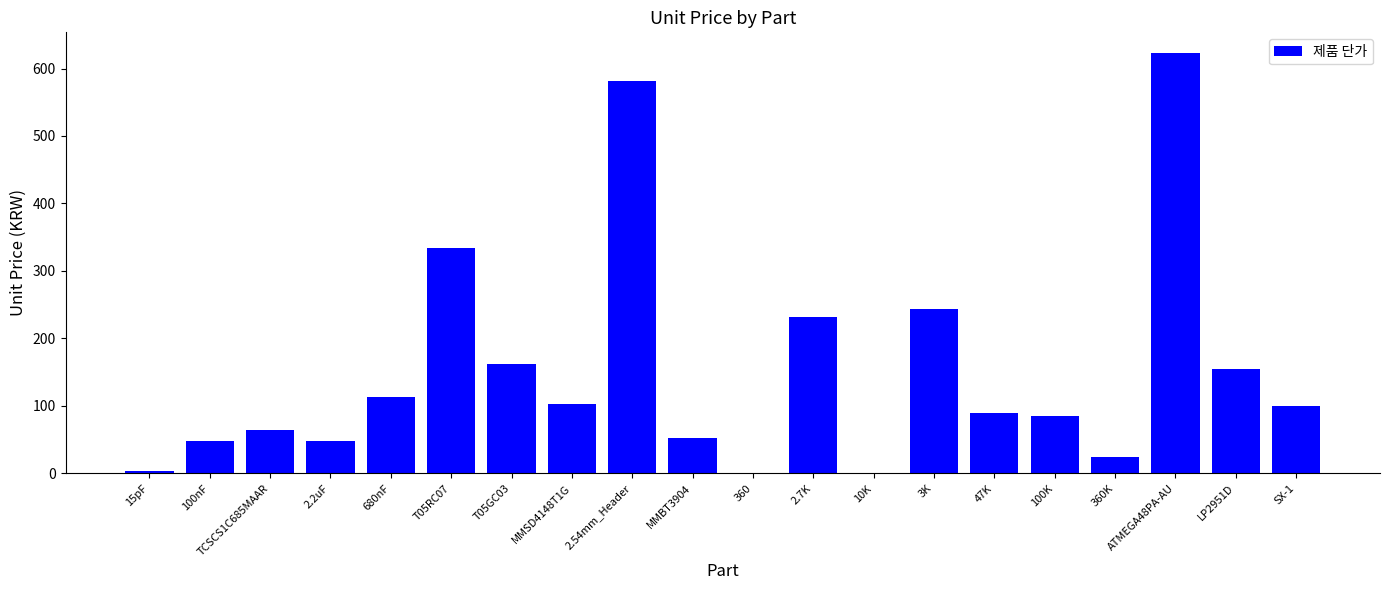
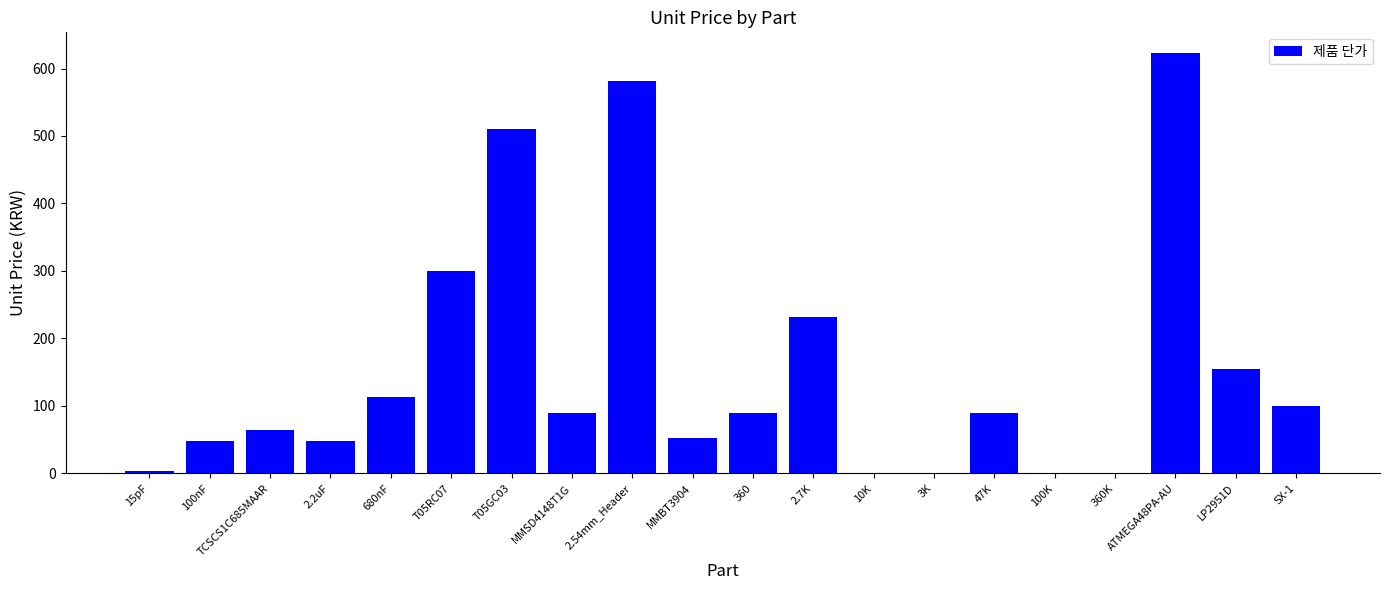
T05RC07: 330 -> 300
T05GC03: 160 -> 510
MMSD4148T1G: 100 -> 90
360: 0 -> 90
3K: 240 -> 0
100K: 90 -> 0
360K: 20 -> 0
